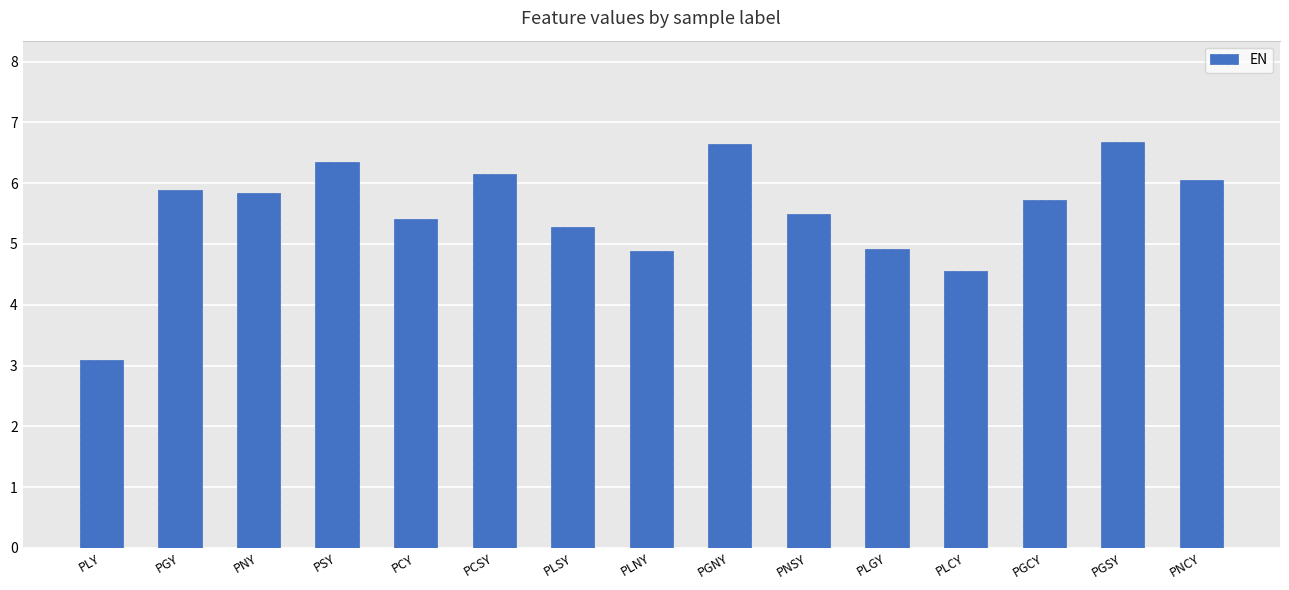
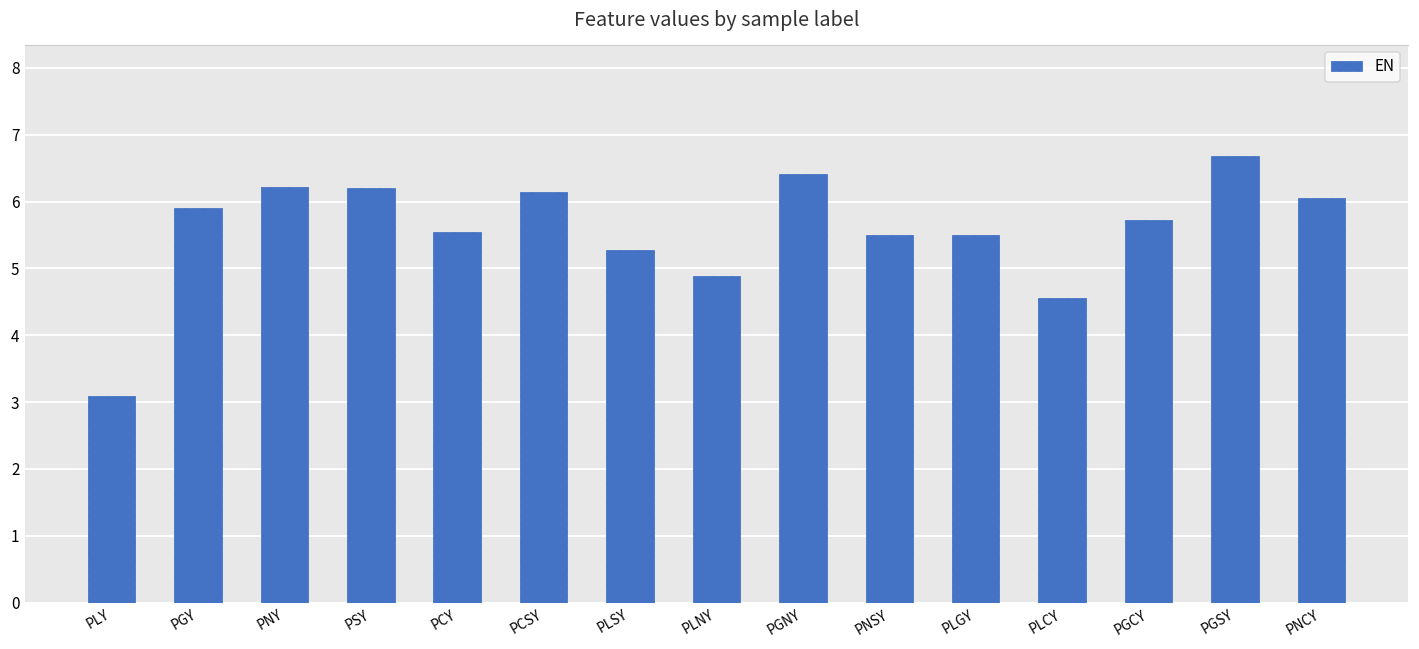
PNY: 5.8 -> 6.2
PSY: 6.4 -> 6.2
PCY: 5.4 -> 5.6
PGNY: 6.7 -> 6.4
PLGY: 4.9 -> 5.5
